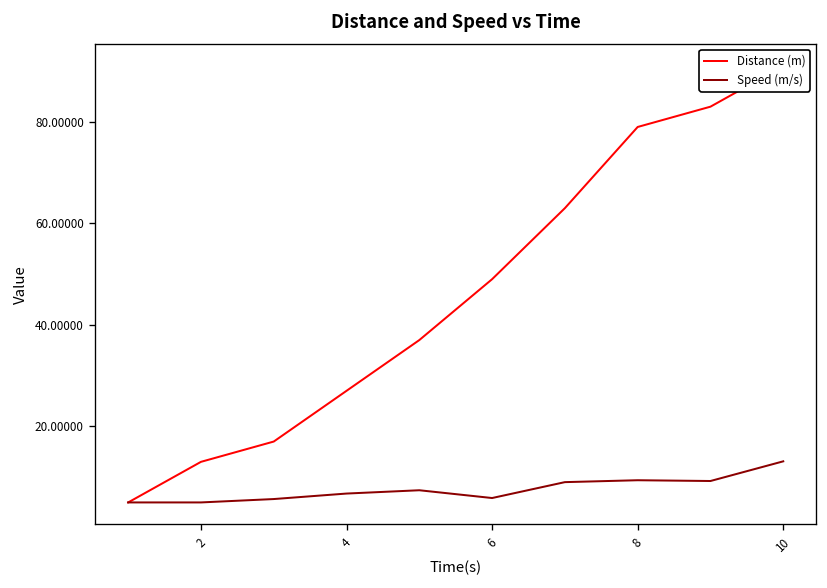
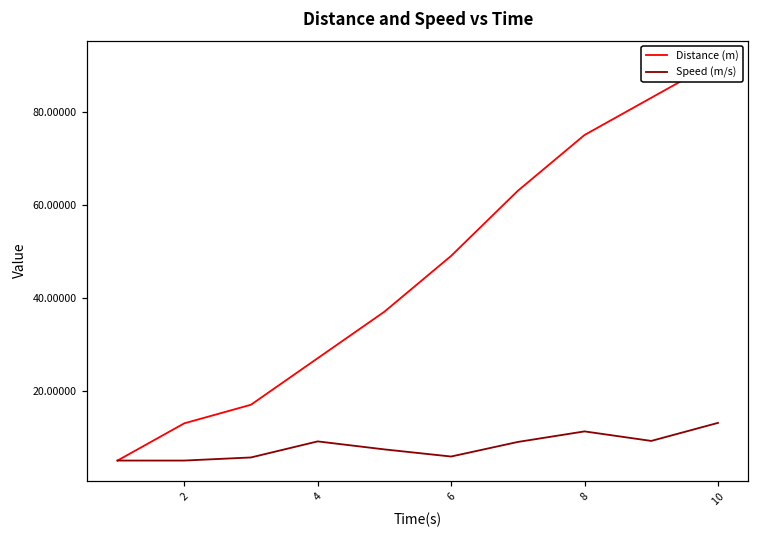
Speed (m/s), 4: 7 -> 9
Distance (m), 8: 79 -> 75
Speed (m/s), 8: 9 -> 11
